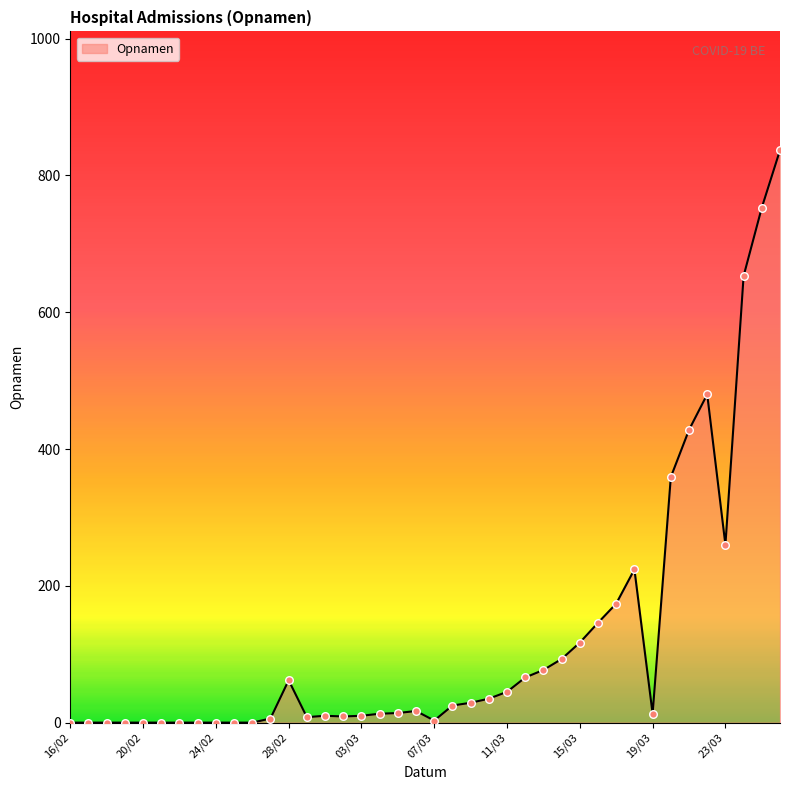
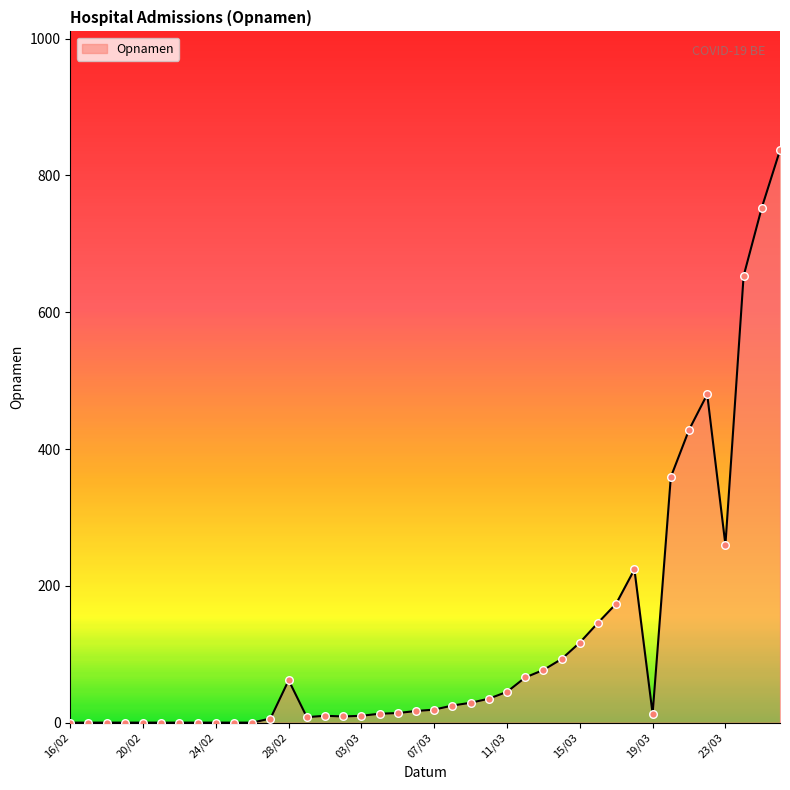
07/03: 0 -> 20
